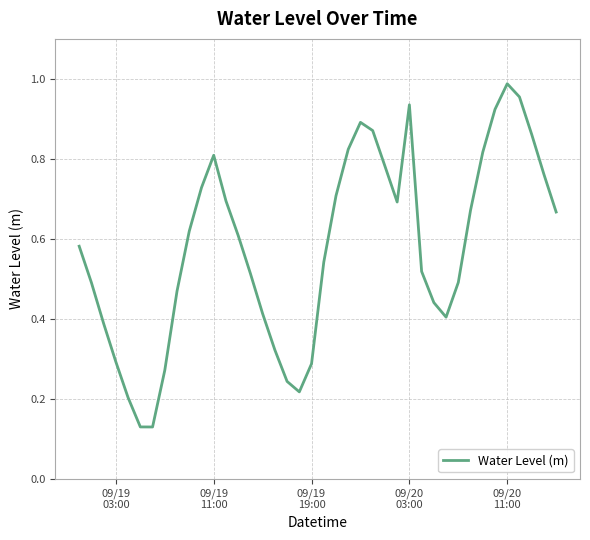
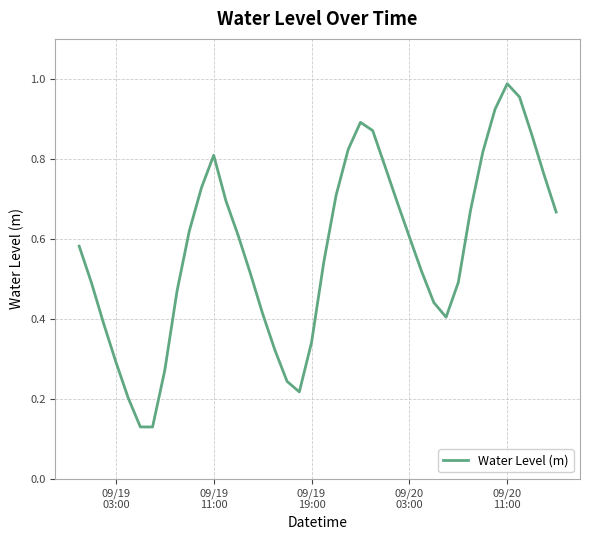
09/19 19:00: 0.29 -> 0.34
09/20 03:00: 0.94 -> 0.60
